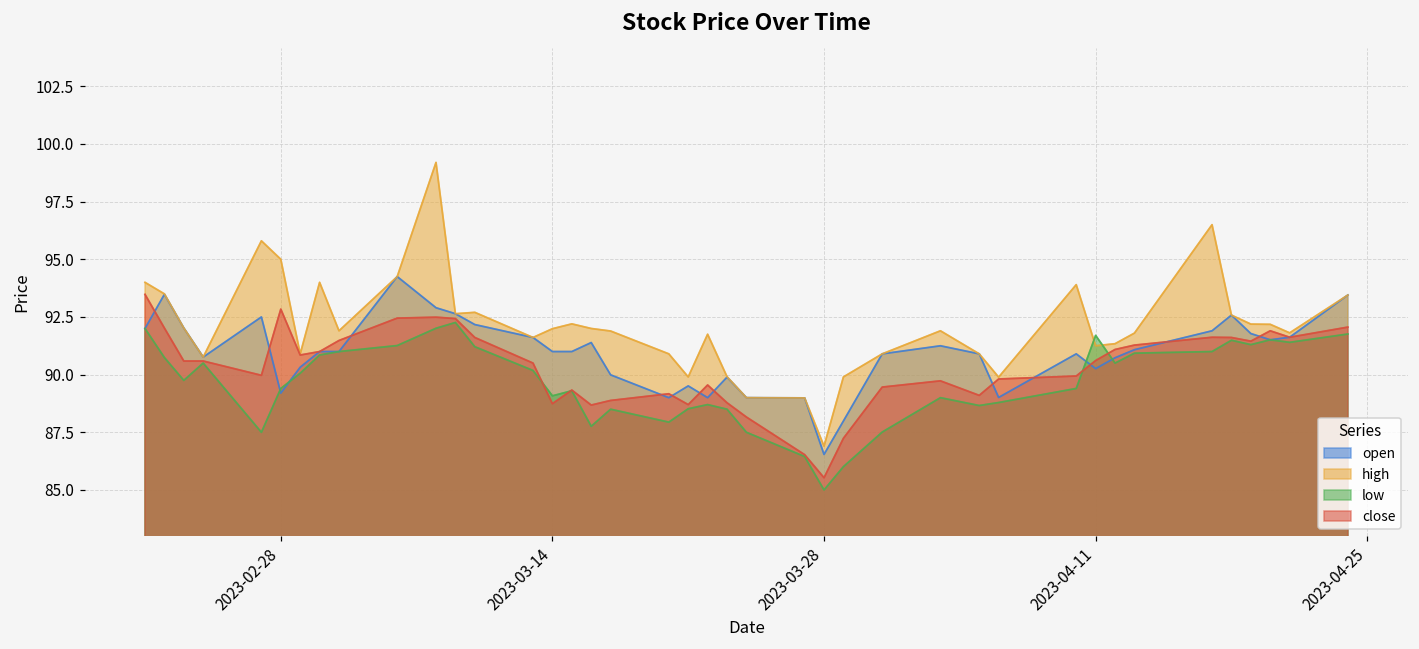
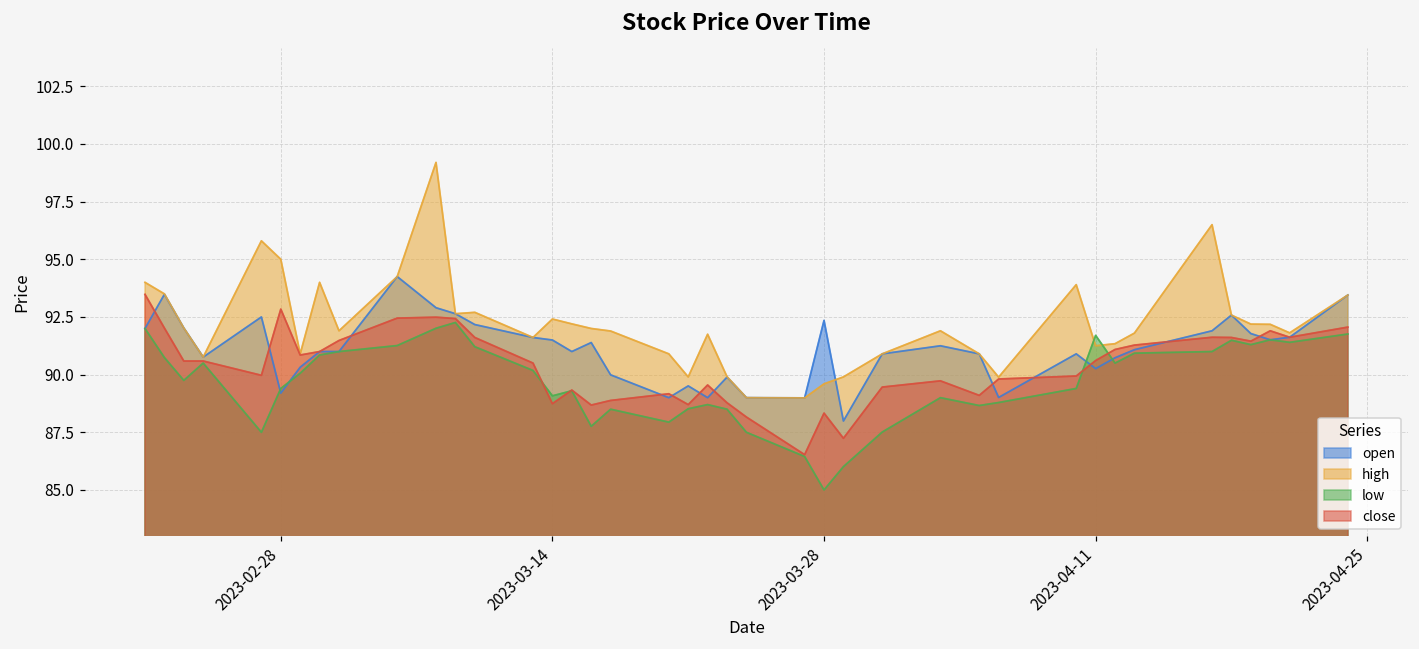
open, 2023-03-14: 91.0 -> 91.5
high, 2023-03-14: 92.0 -> 92.4
open, 2023-03-28: 86.5 -> 92.4
high, 2023-03-28: 86.9 -> 89.6
close, 2023-03-28: 85.5 -> 88.3
